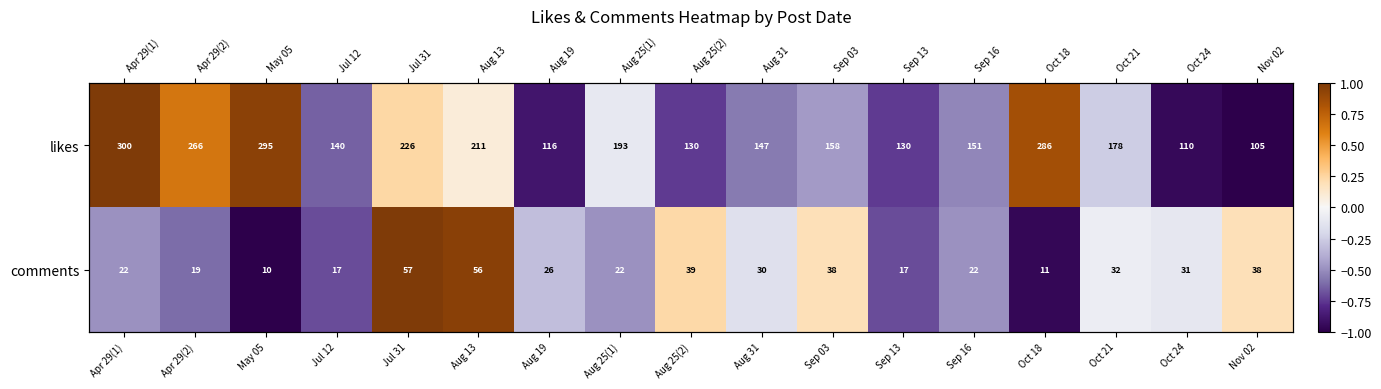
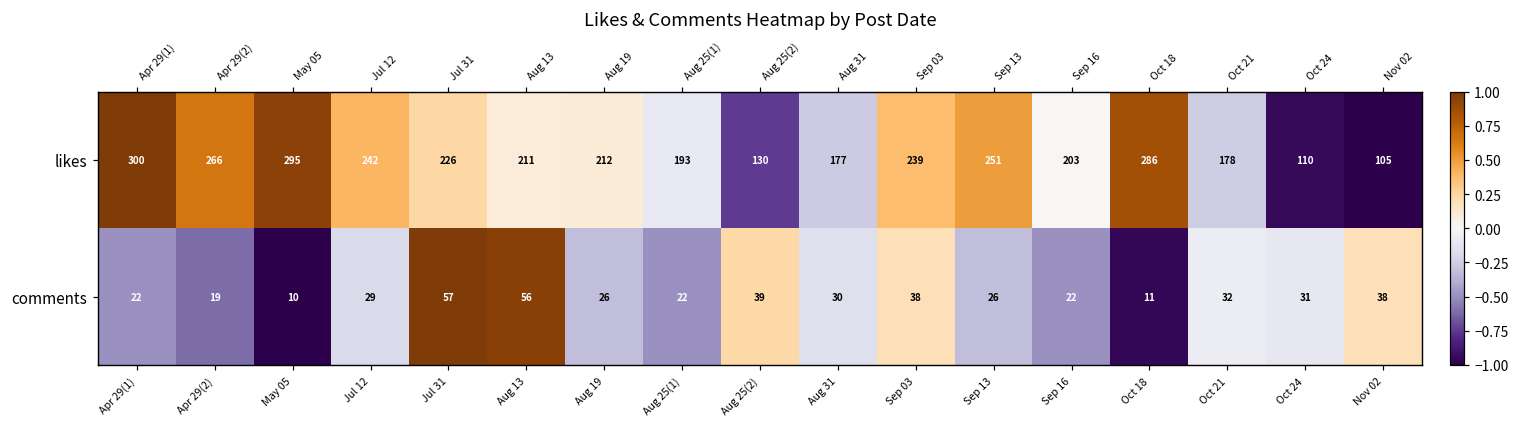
likes, Jul 12: 140 -> 242
likes, Aug 19: 116 -> 212
likes, Aug 31: 147 -> 177
likes, Sep 03: 158 -> 239
likes, Sep 13: 130 -> 251
likes, Sep 16: 151 -> 203
comments, Jul 12: 17 -> 29
comments, Sep 13: 17 -> 26
